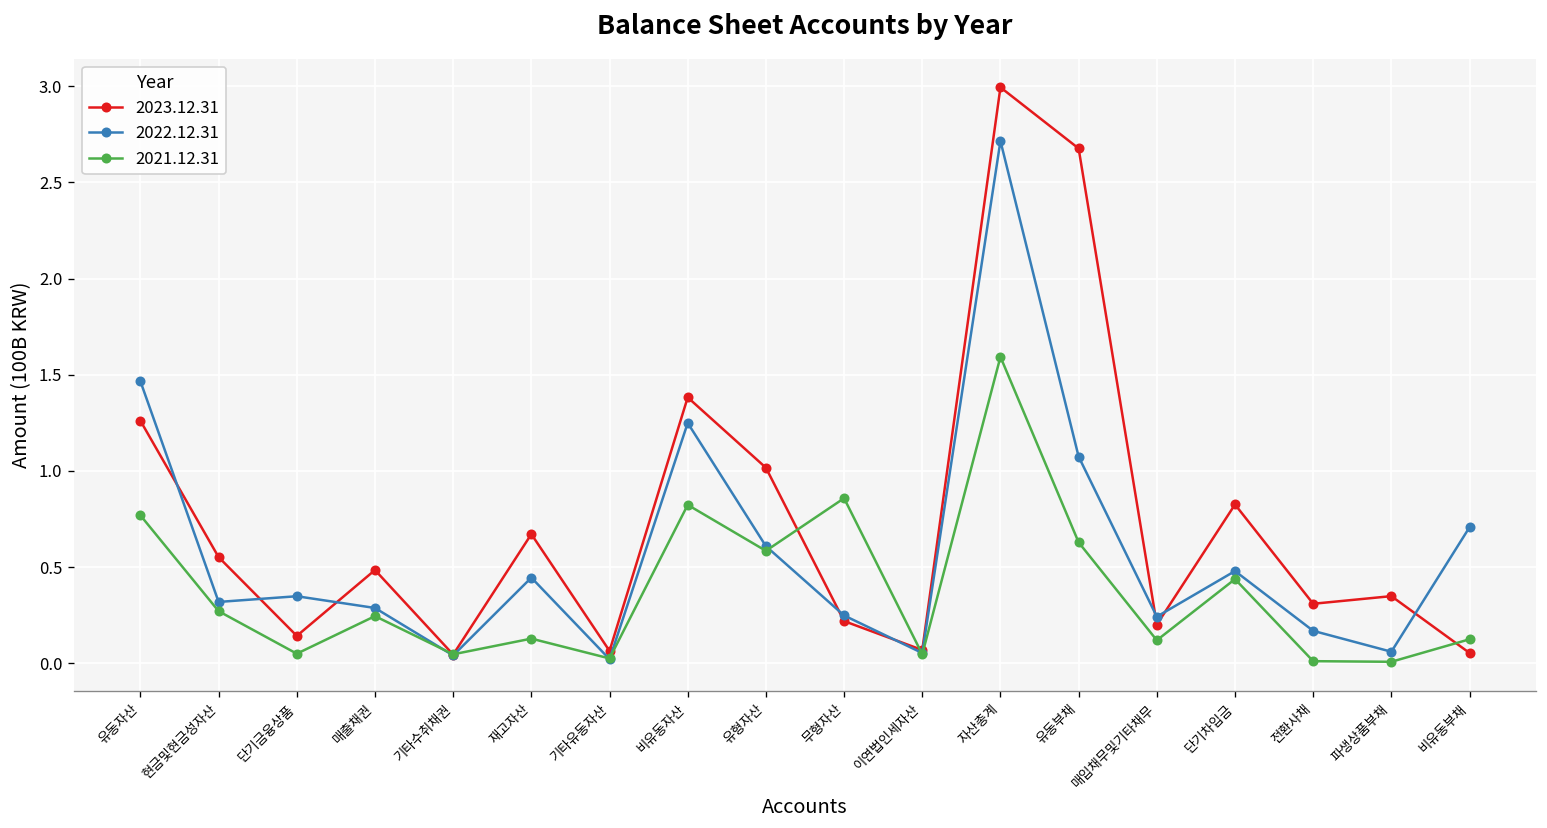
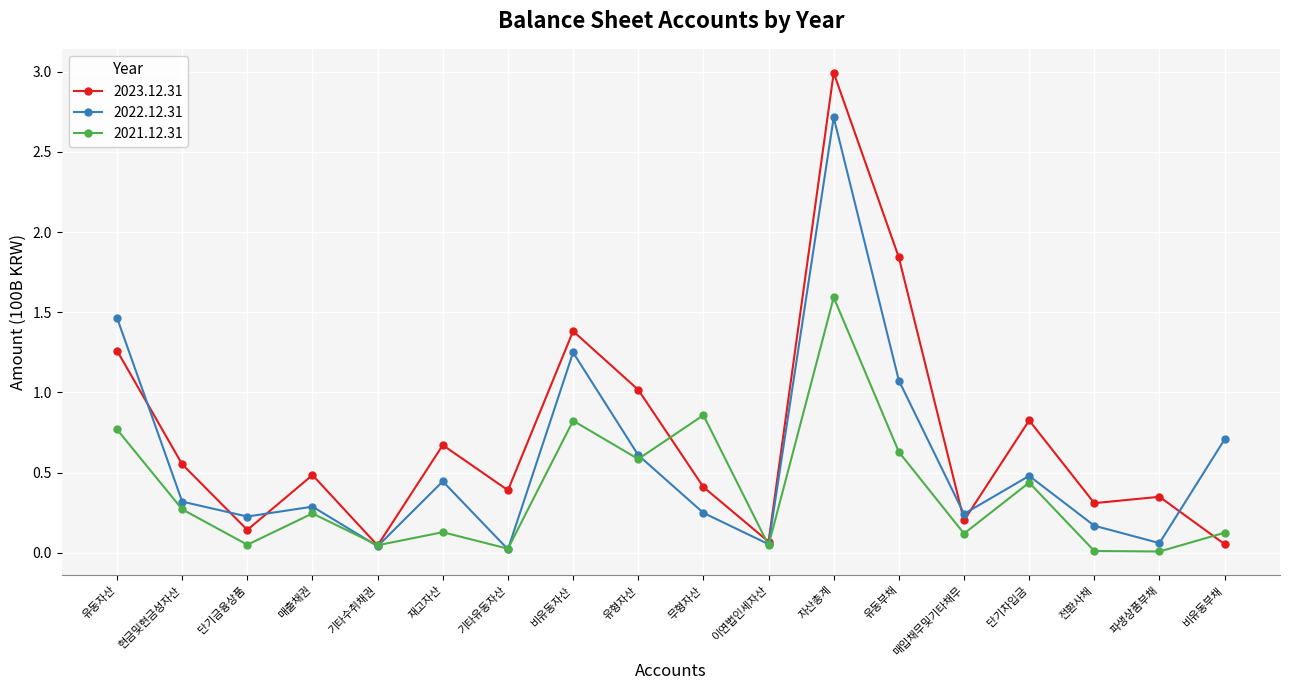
2022.12.31, 단기금융상품: 0.35 -> 0.23
2023.12.31, 기타유동자산: 0.06 -> 0.39
2023.12.31, 무형자산: 0.22 -> 0.41
2023.12.31, 유동부채: 2.68 -> 1.84
